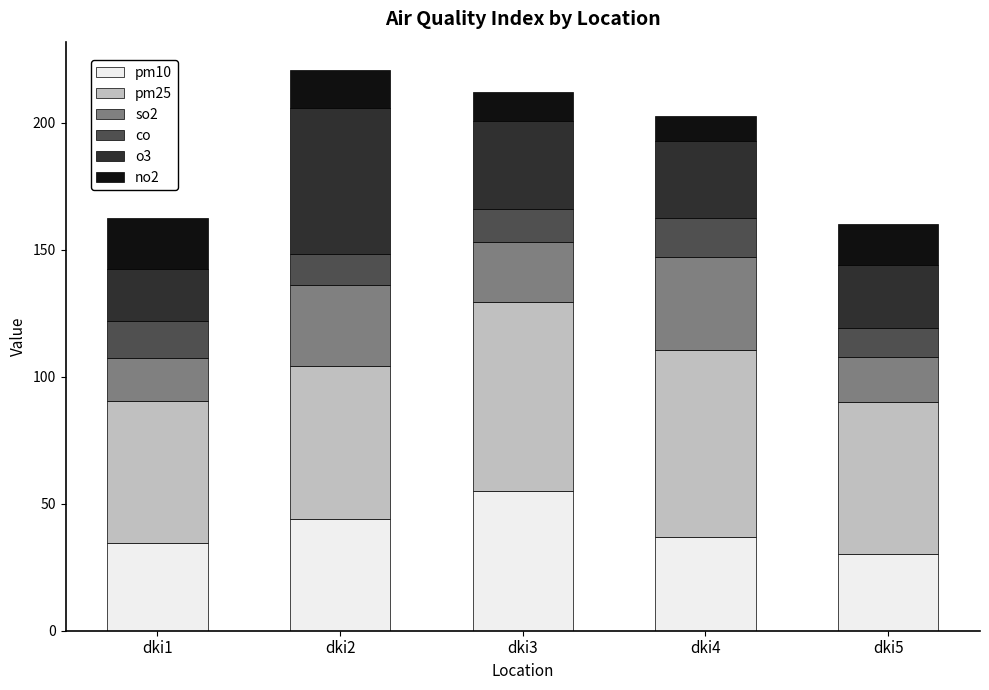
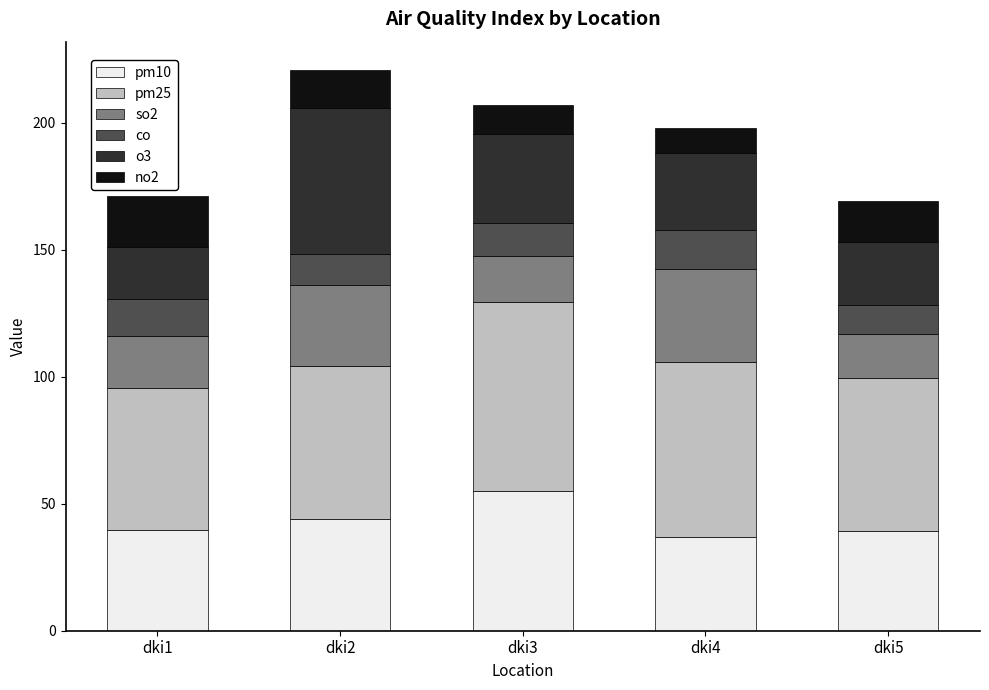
pm10, dki1: 35 -> 40
so2, dki1: 17 -> 20
so2, dki3: 24 -> 18
pm25, dki4: 73 -> 69
pm10, dki5: 30 -> 39
